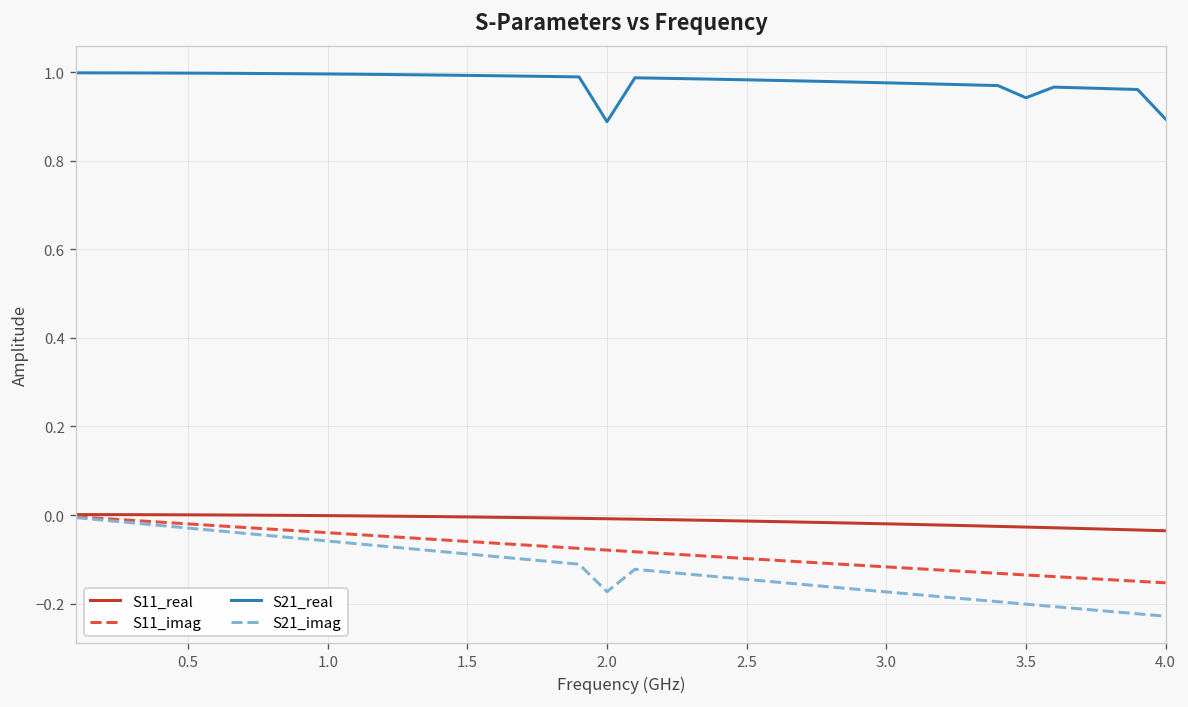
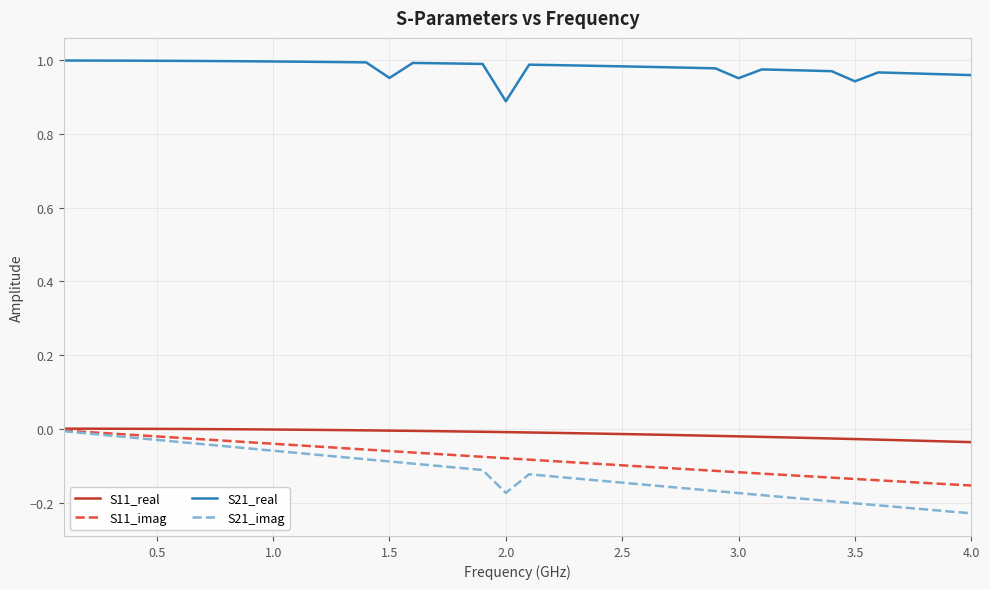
S21_real, 1.5: 0.99 -> 0.95
S21_real, 3.0: 0.98 -> 0.95
S21_real, 4.0: 0.89 -> 0.96
